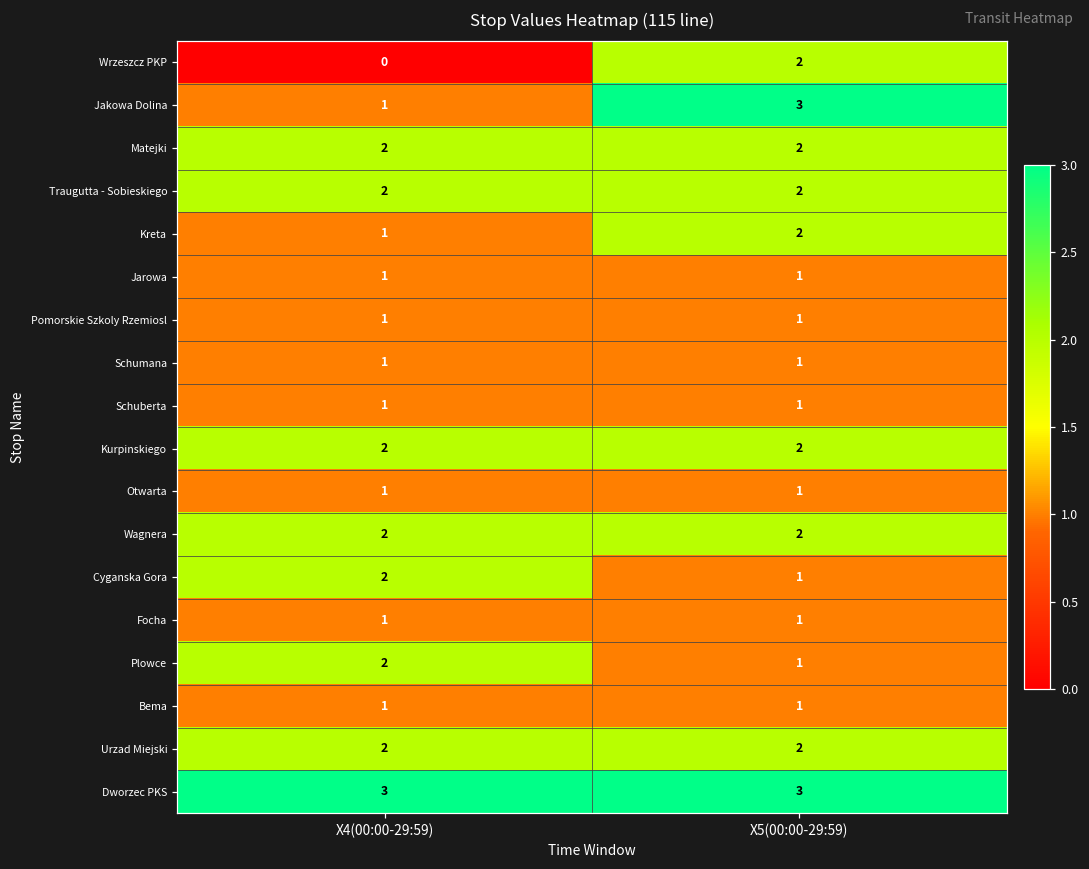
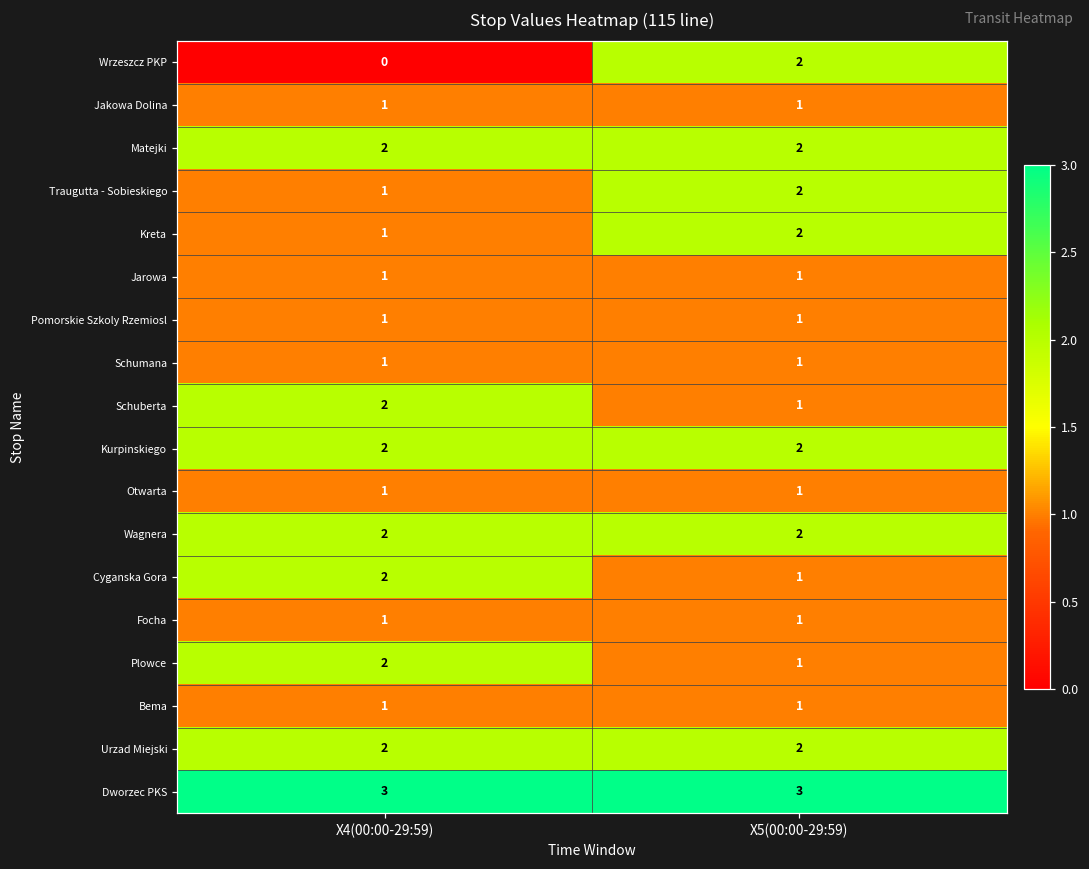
Jakowa Dolina, X5(00:00-29:59): 3 -> 1
Traugutta - Sobieskiego, X4(00:00-29:59): 2 -> 1
Schuberta, X4(00:00-29:59): 1 -> 2
